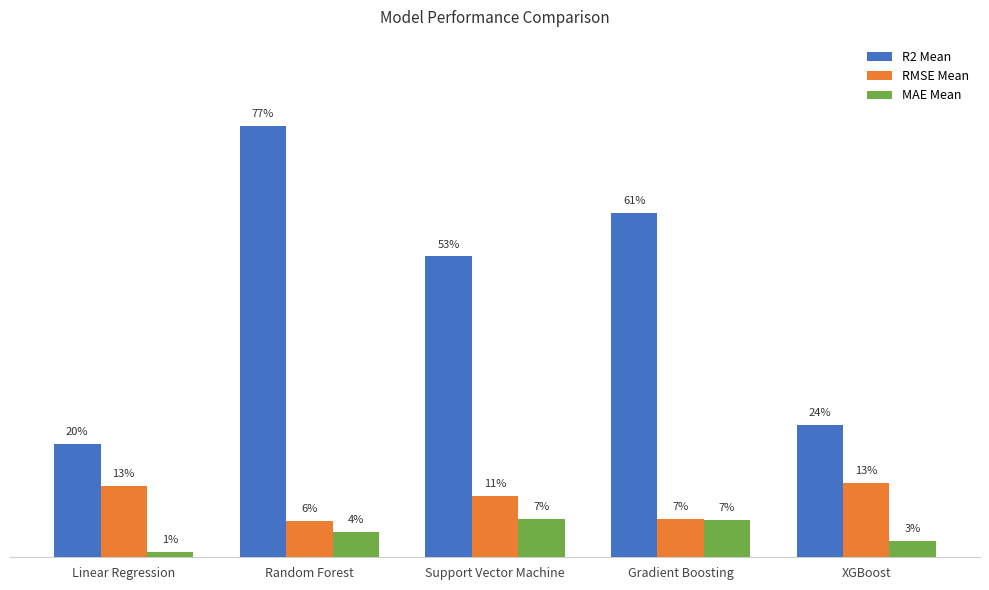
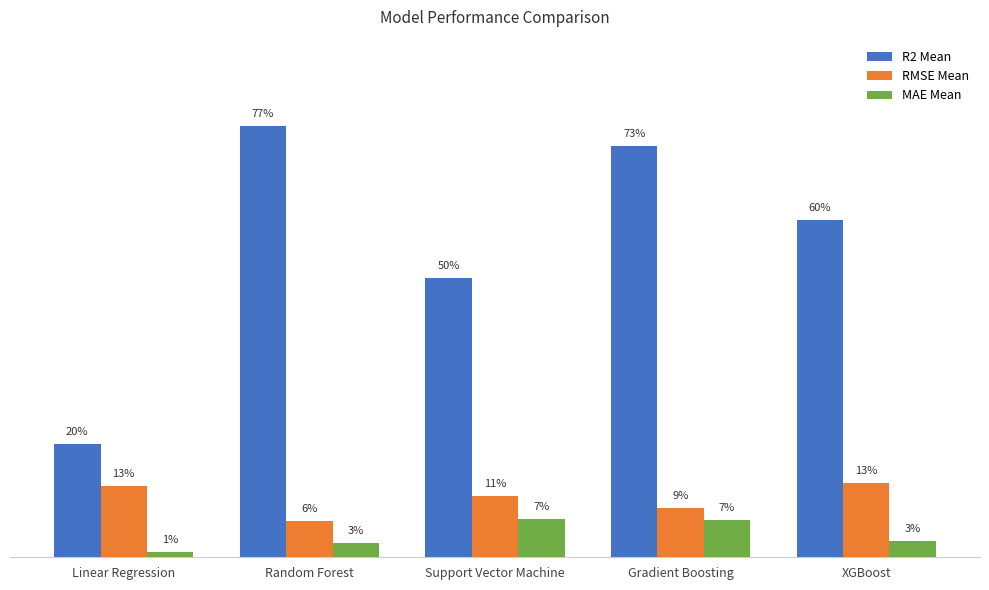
MAE Mean, Random Forest: 4% -> 3%
R2 Mean, Support Vector Machine: 53% -> 50%
R2 Mean, Gradient Boosting: 61% -> 73%
RMSE Mean, Gradient Boosting: 7% -> 9%
R2 Mean, XGBoost: 24% -> 60%
